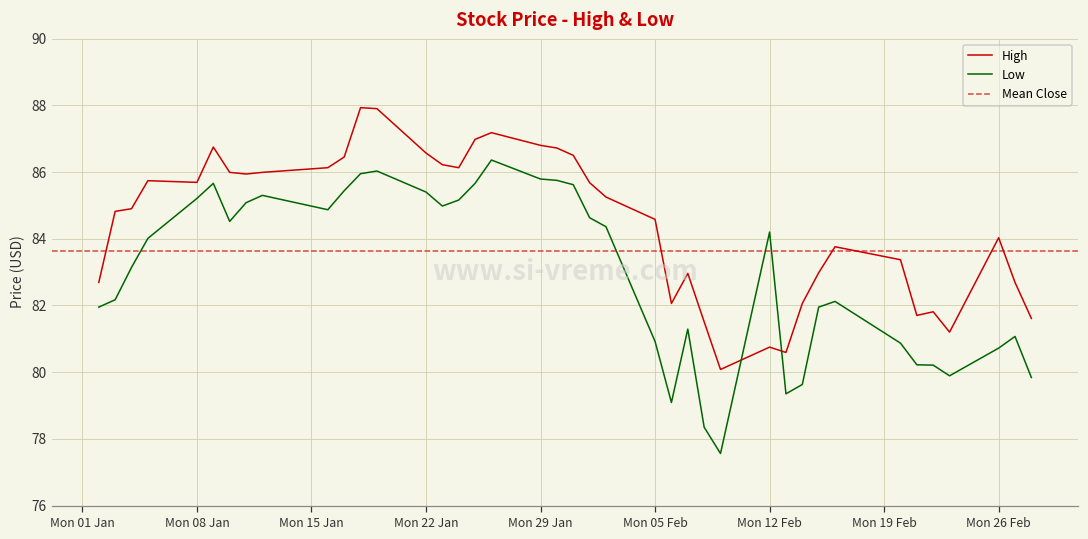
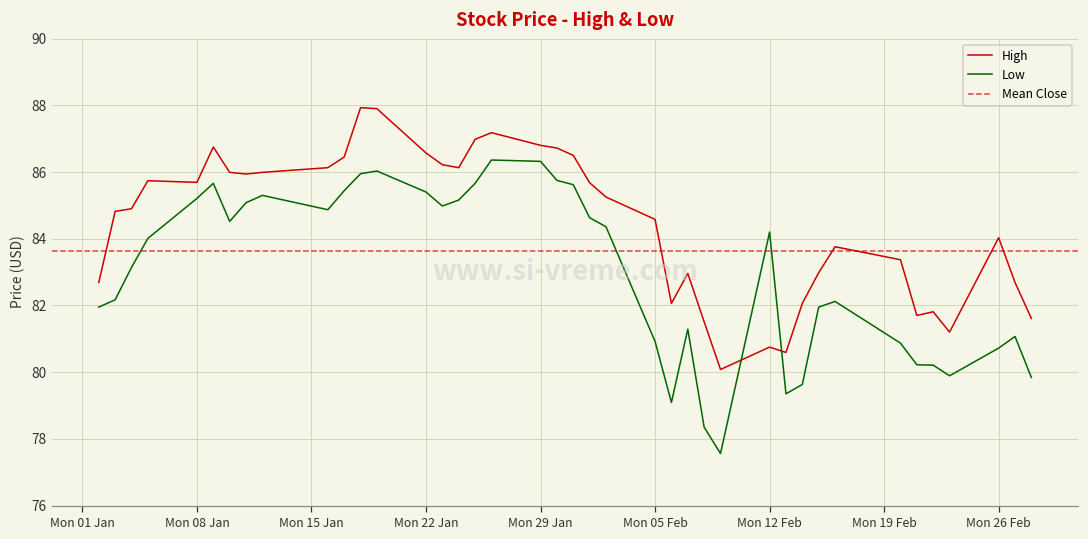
Low, Mon 29 Jan: 85.8 -> 86.3
